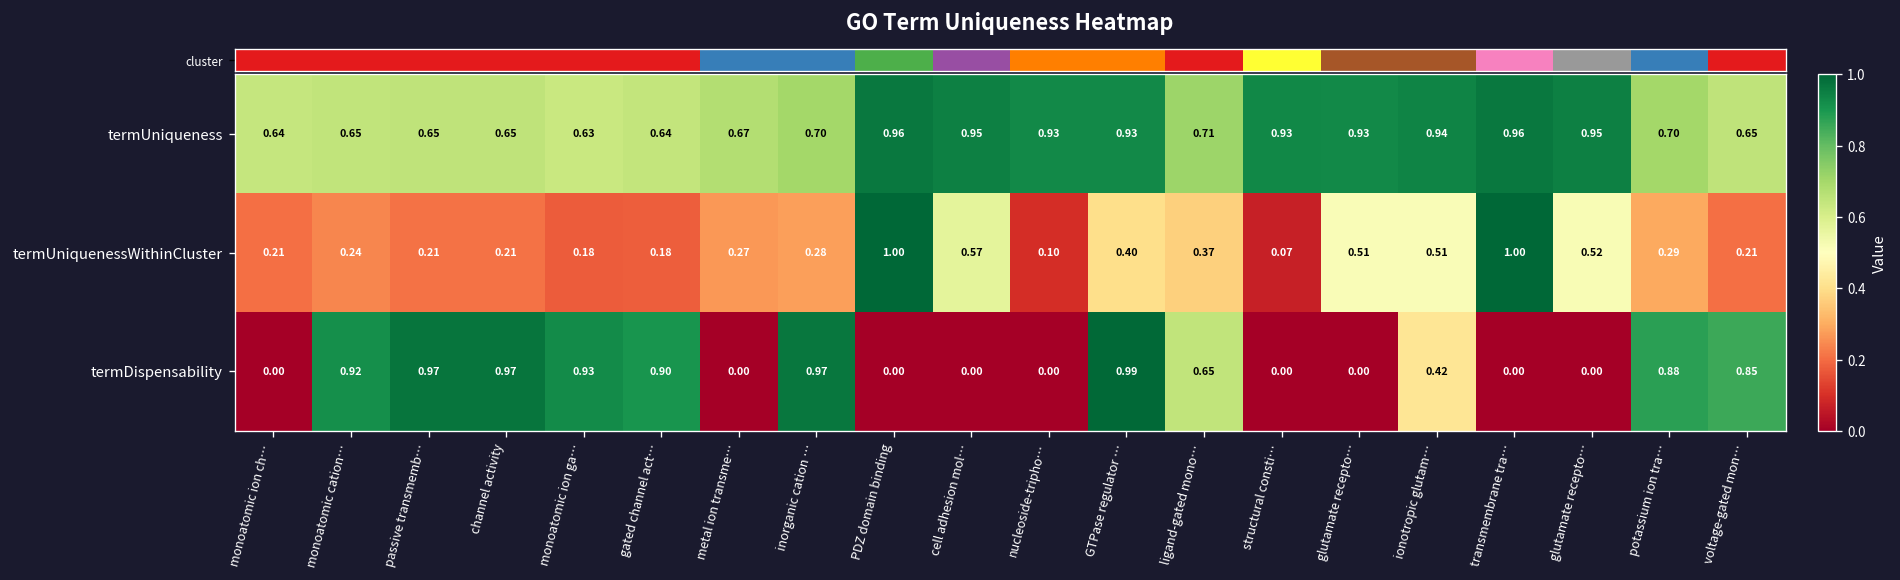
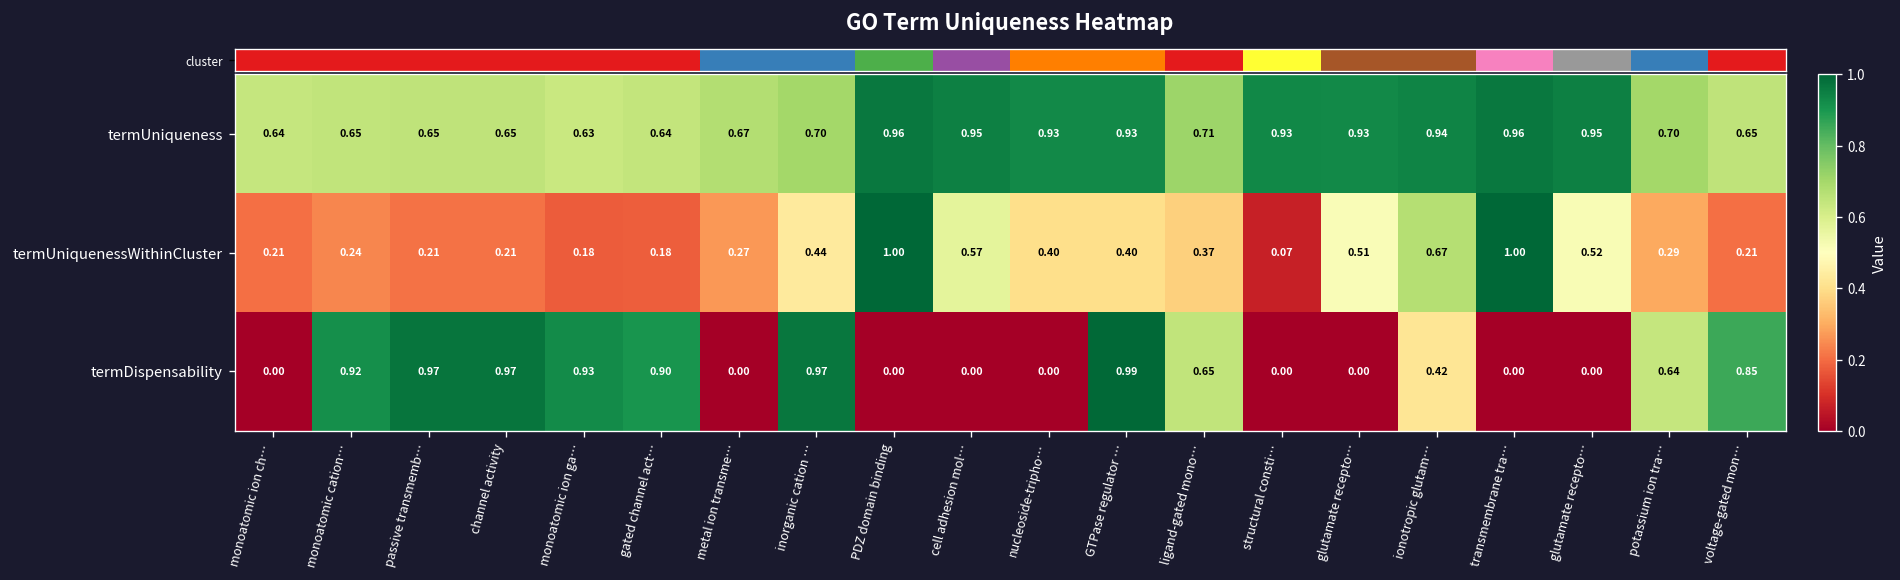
termUniquenessWithinCluster, inorganic cation …: 0.28 -> 0.44
termUniquenessWithinCluster, nucleoside-tripho…: 0.10 -> 0.40
termUniquenessWithinCluster, ionotropic glutam…: 0.51 -> 0.67
termDispensability, potassium ion tra…: 0.88 -> 0.64
